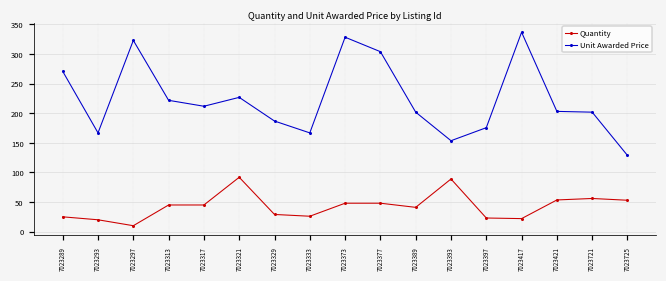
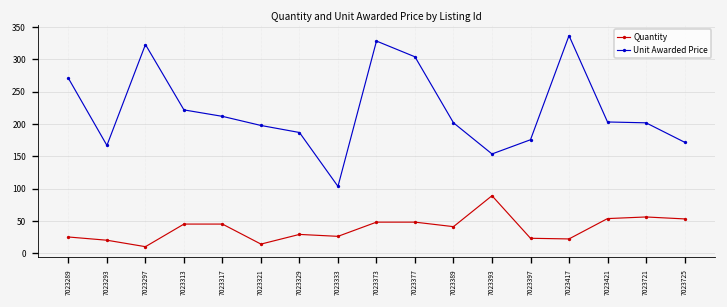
Quantity, 7023321: 90 -> 10
Unit Awarded Price, 7023321: 230 -> 200
Unit Awarded Price, 7023333: 170 -> 100
Unit Awarded Price, 7023725: 130 -> 170
